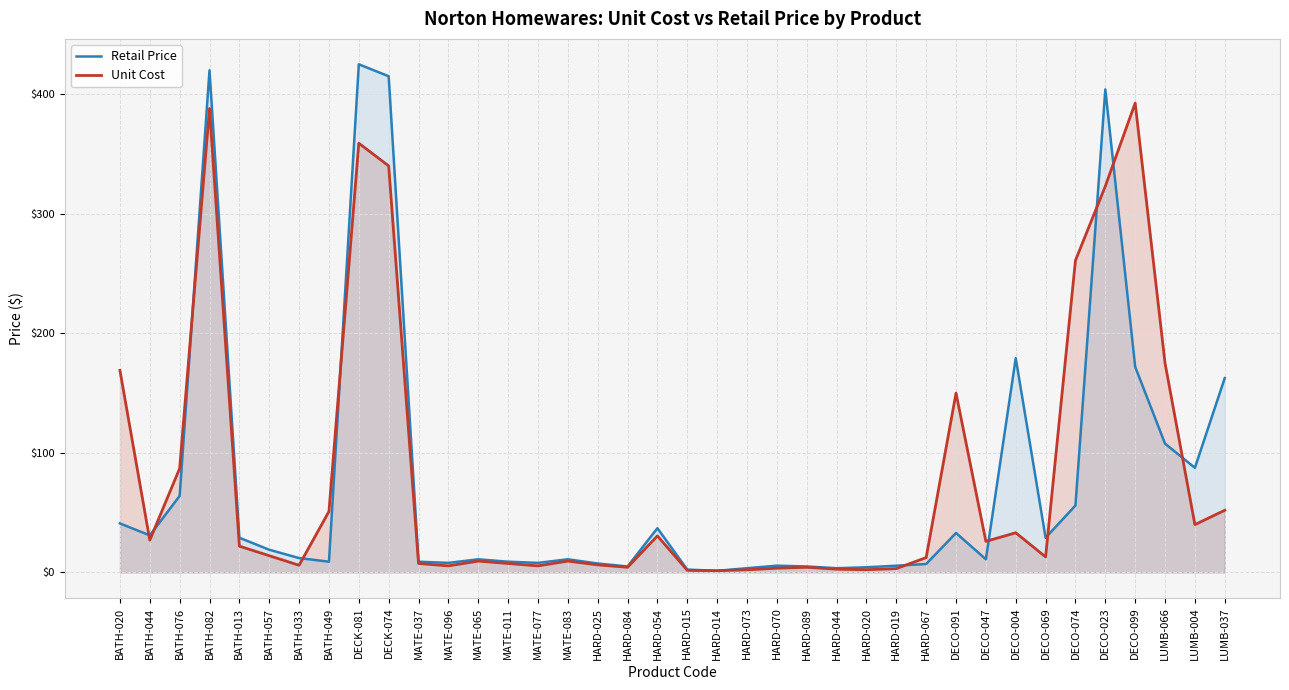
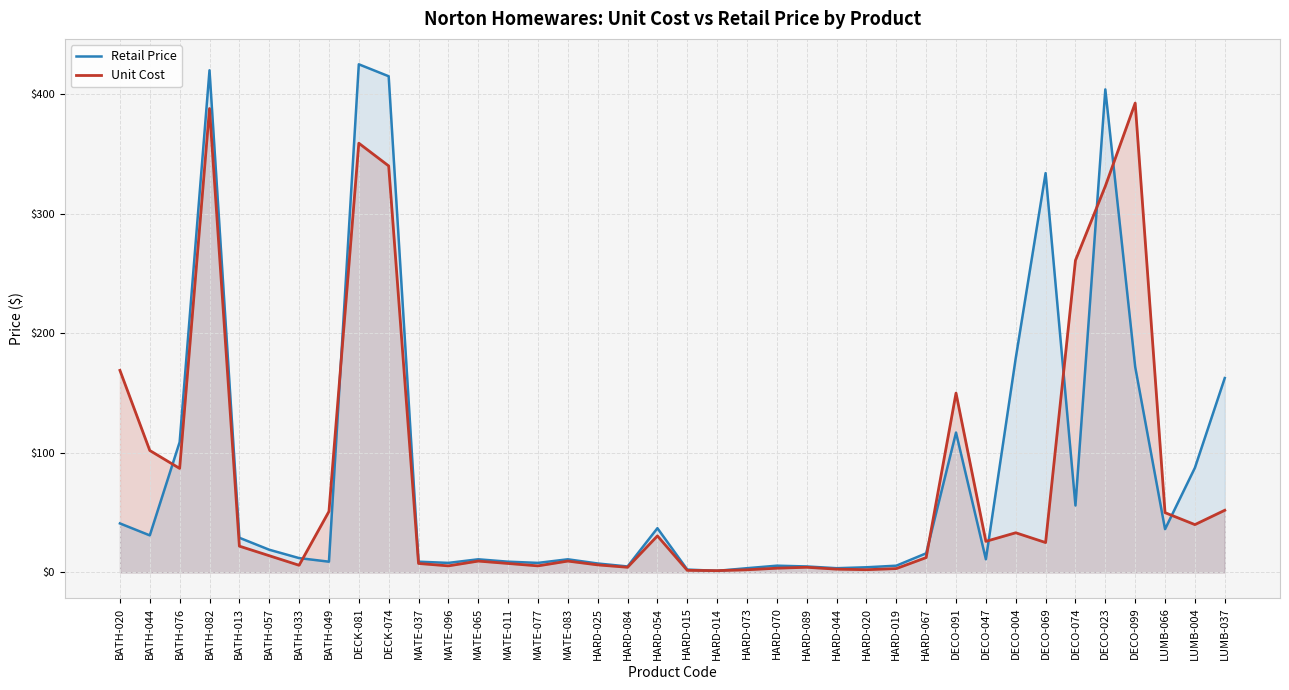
Unit Cost, BATH-044: $27 -> $102
Retail Price, BATH-076: $64 -> $109
Retail Price, HARD-067: $7 -> $16
Retail Price, DECO-091: $33 -> $117
Retail Price, DECO-069: $29 -> $334
Unit Cost, DECO-069: $13 -> $25
Retail Price, LUMB-066: $108 -> $36
Unit Cost, LUMB-066: $175 -> $50
